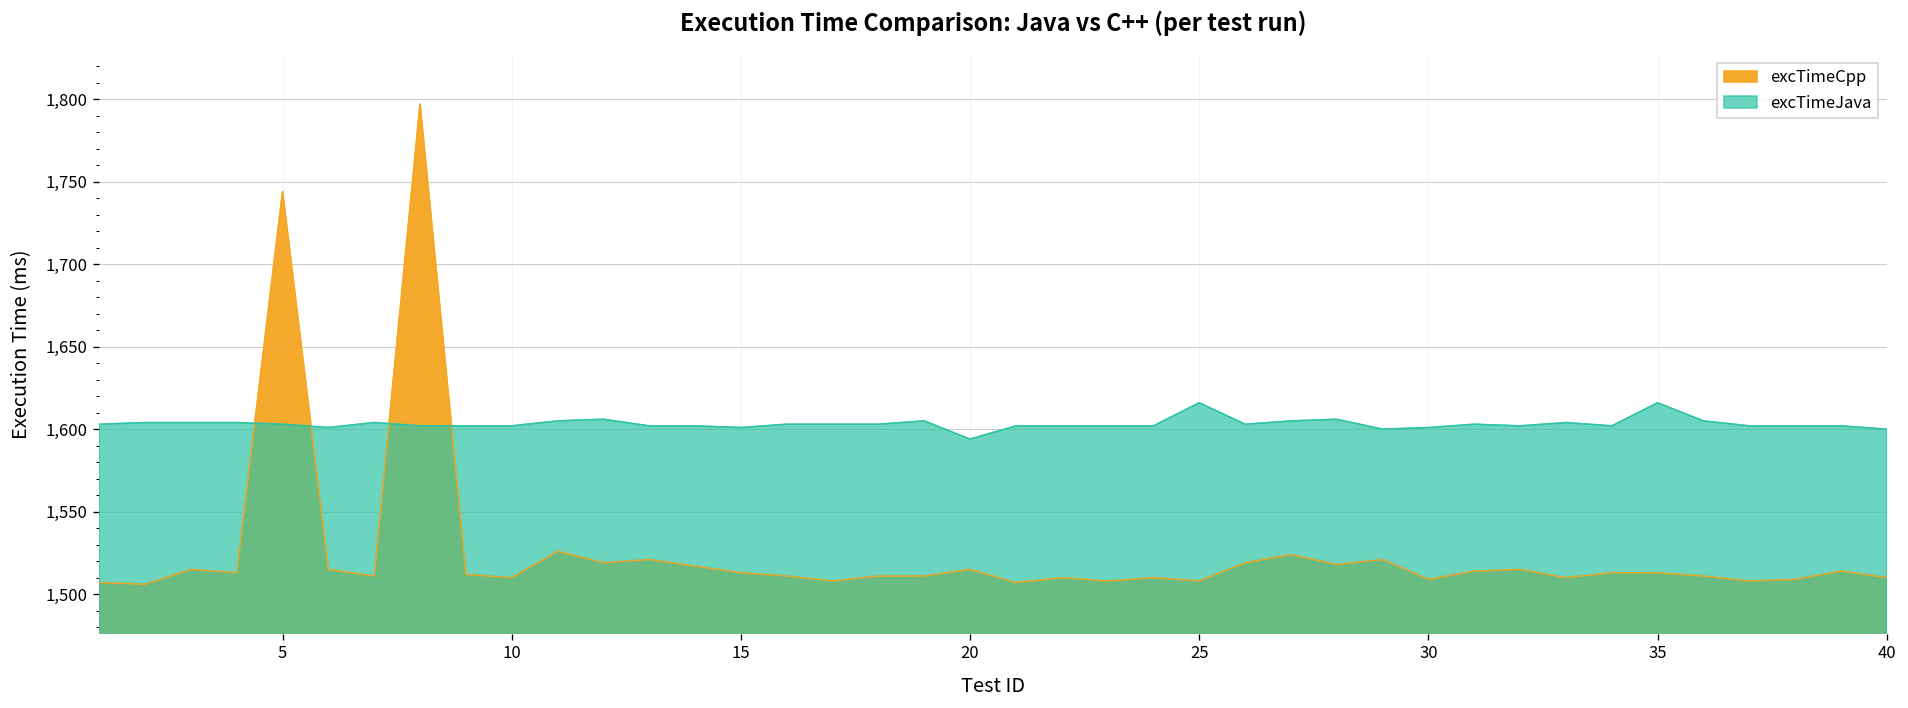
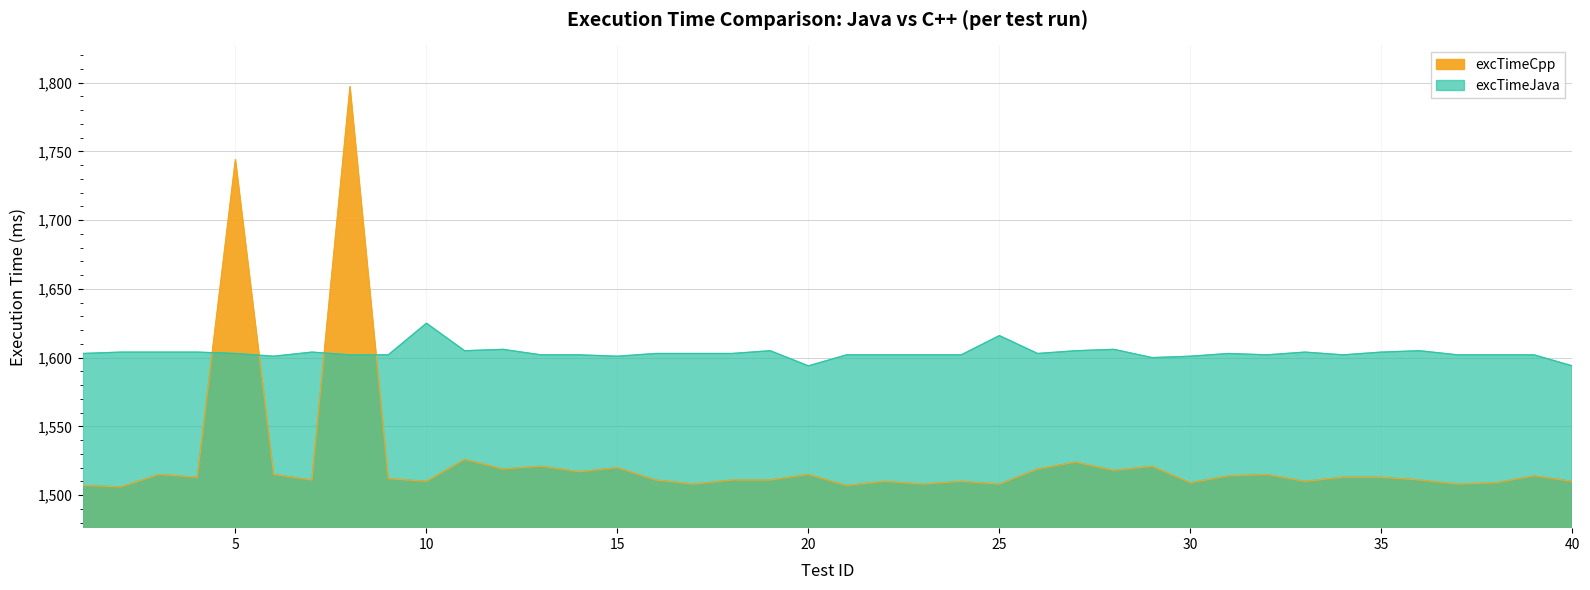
excTimeJava, 10: 1,602 -> 1,625
excTimeCpp, 15: 1,513 -> 1,520
excTimeJava, 35: 1,616 -> 1,604
excTimeJava, 40: 1,600 -> 1,594
